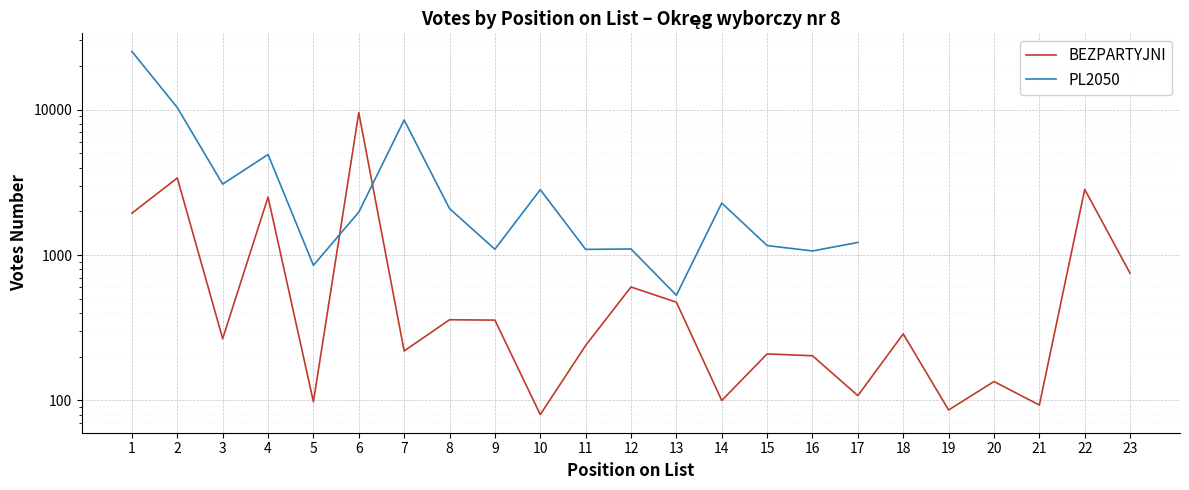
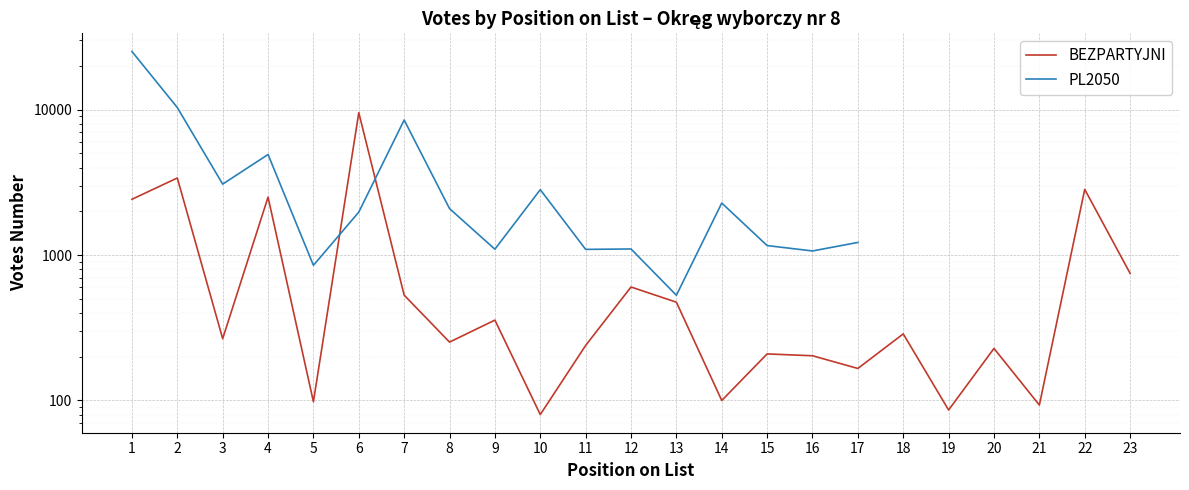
BEZPARTYJNI, 1: 1900 -> 2400
BEZPARTYJNI, 7: 220 -> 530
BEZPARTYJNI, 8: 360 -> 250
BEZPARTYJNI, 17: 110 -> 170
BEZPARTYJNI, 20: 140 -> 230
